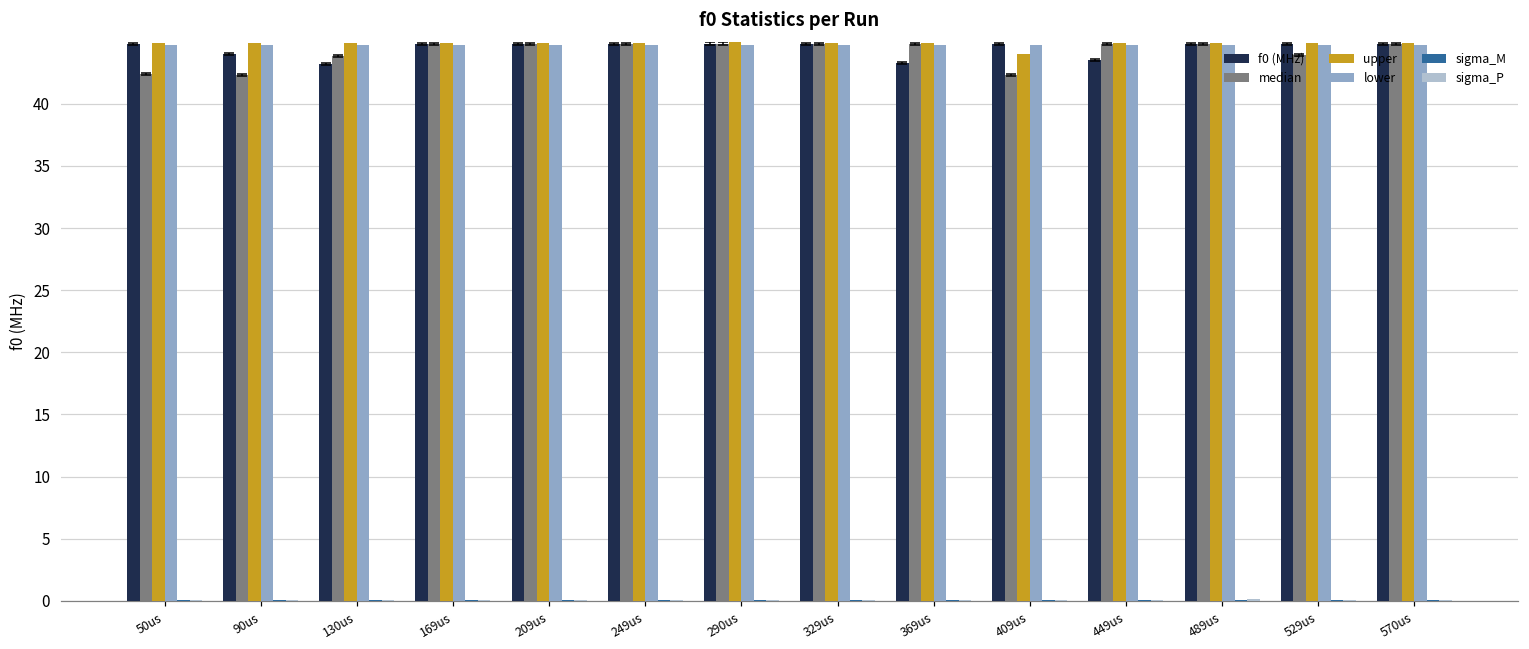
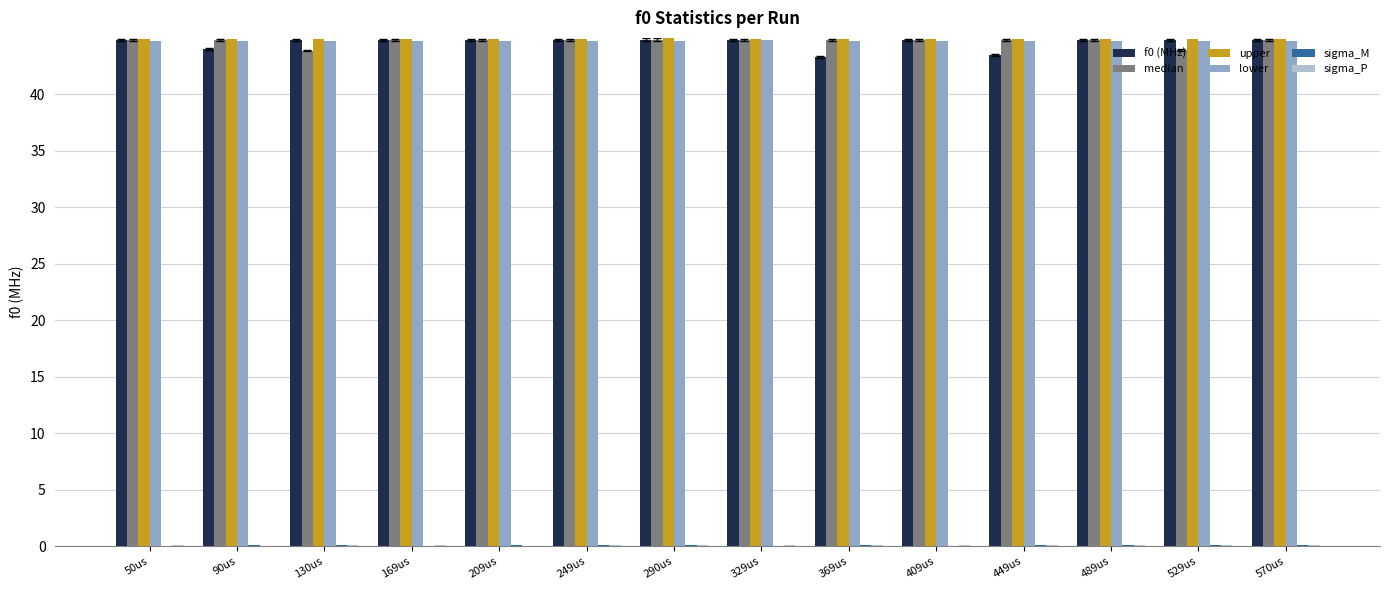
median, 50us: 42.4 -> 44.8
median, 90us: 42.3 -> 44.8
f0 (MHz), 130us: 43.2 -> 44.8
median, 409us: 42.3 -> 44.8
upper, 409us: 44.0 -> 44.9
